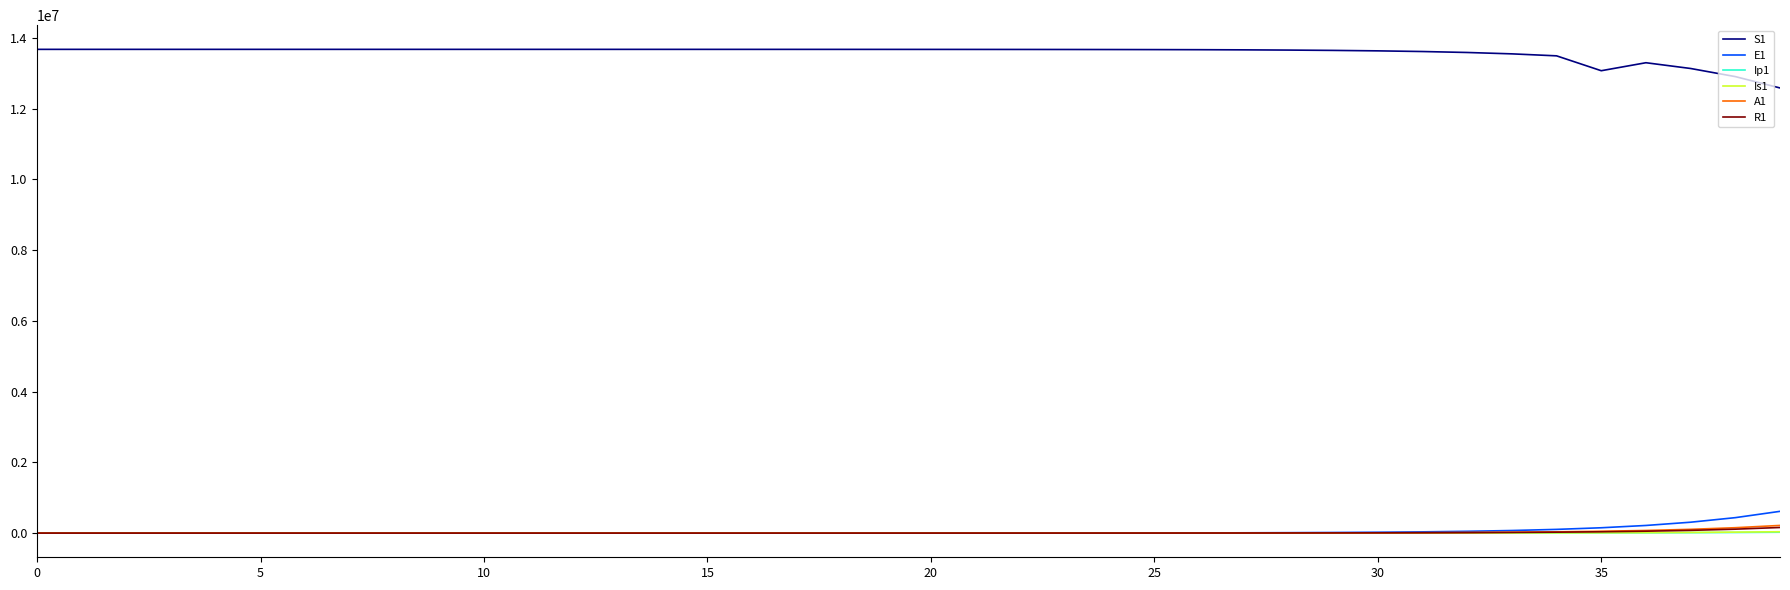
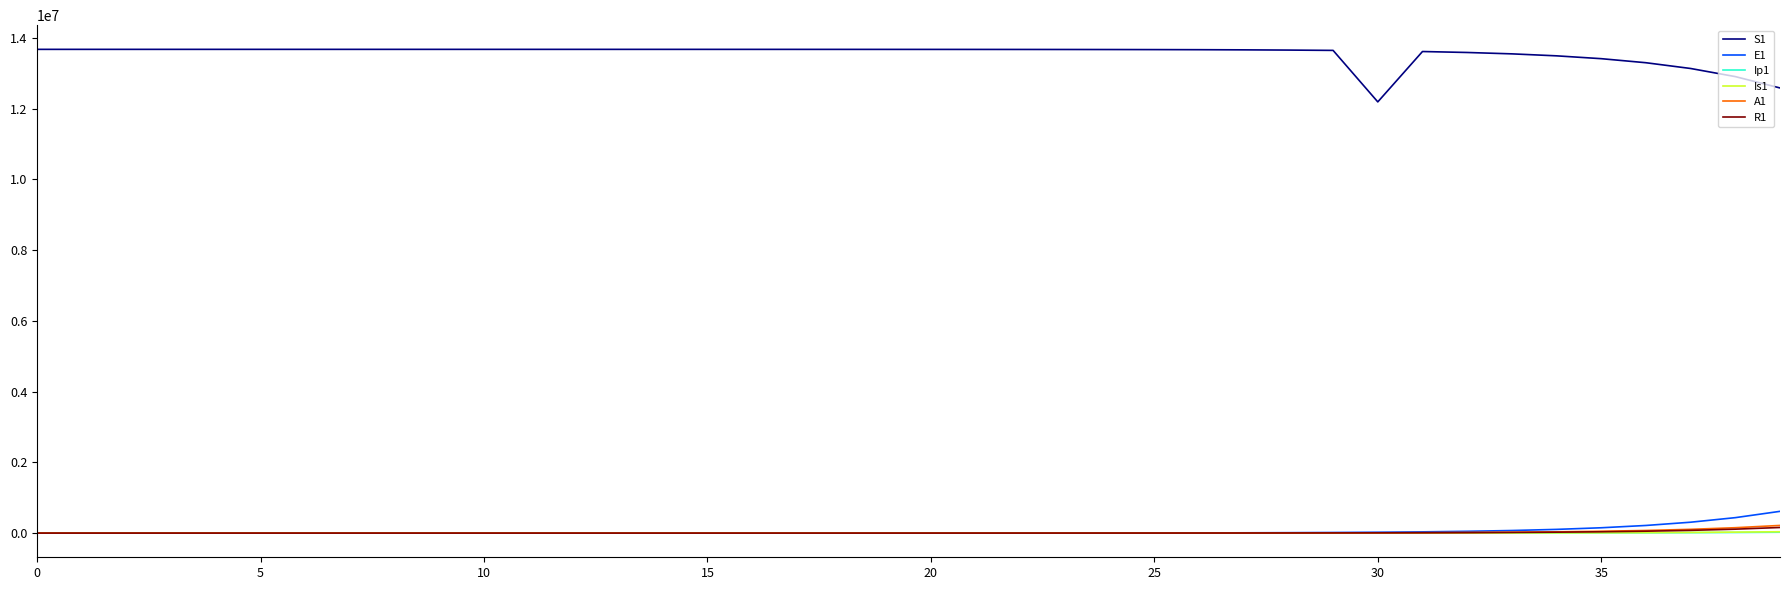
S1, 30: 13600000 -> 12200000
S1, 35: 13100000 -> 13400000
